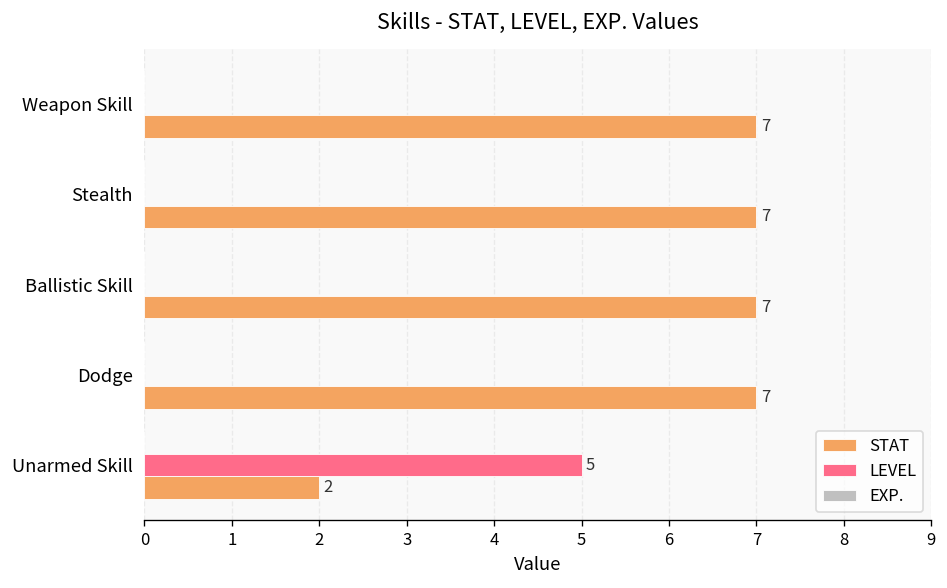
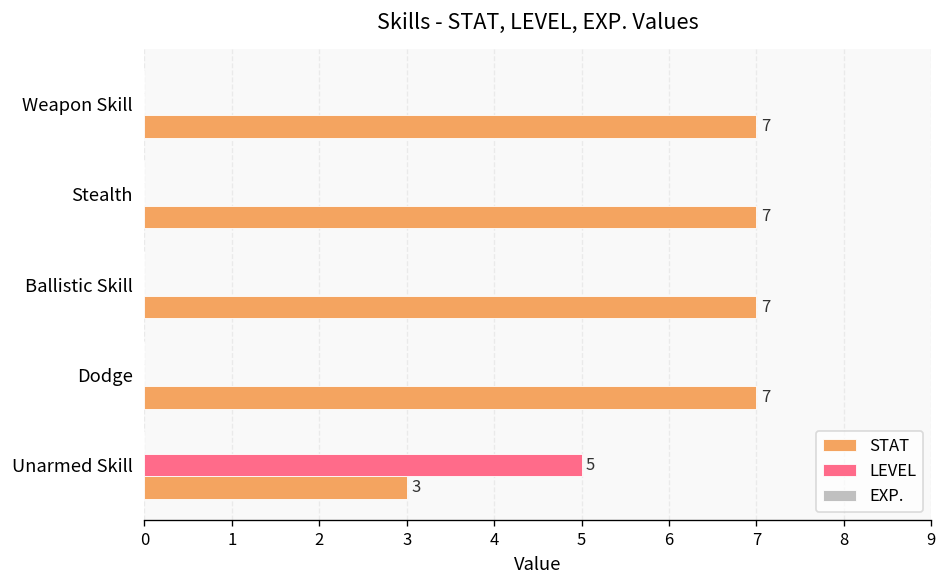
STAT, Unarmed Skill: 2 -> 3
